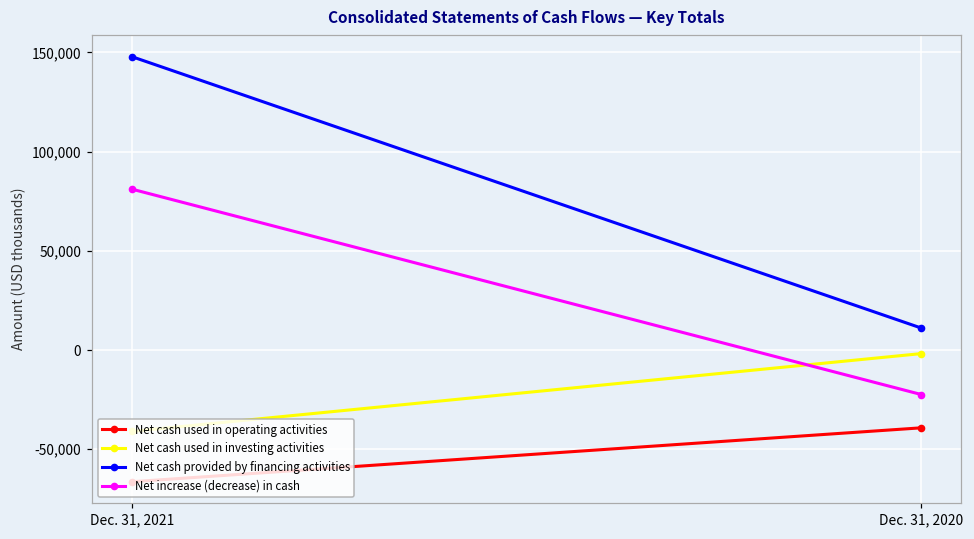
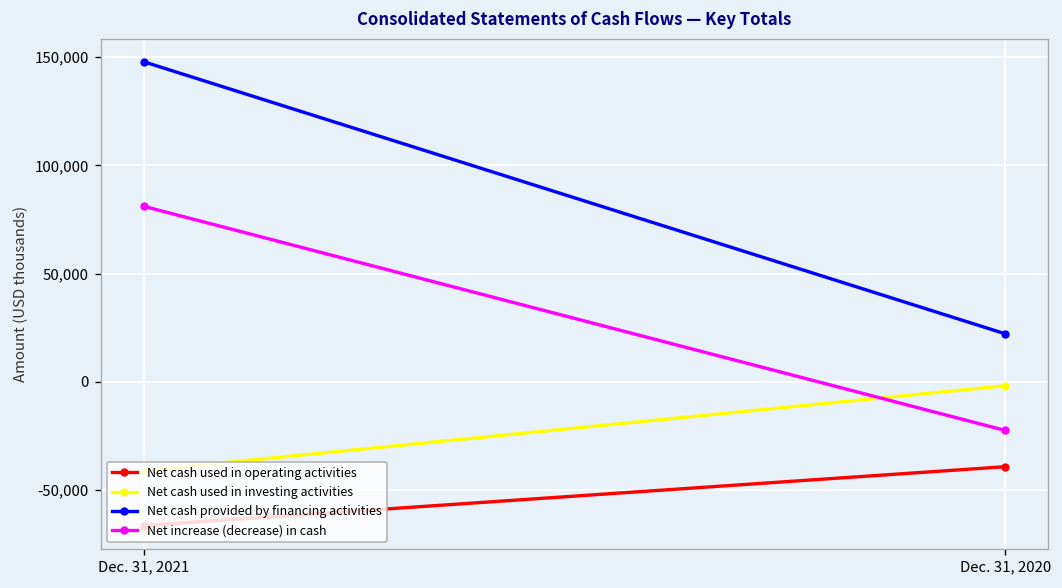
Net cash provided by financing activities, Dec. 31, 2020: 11,000 -> 22,000
